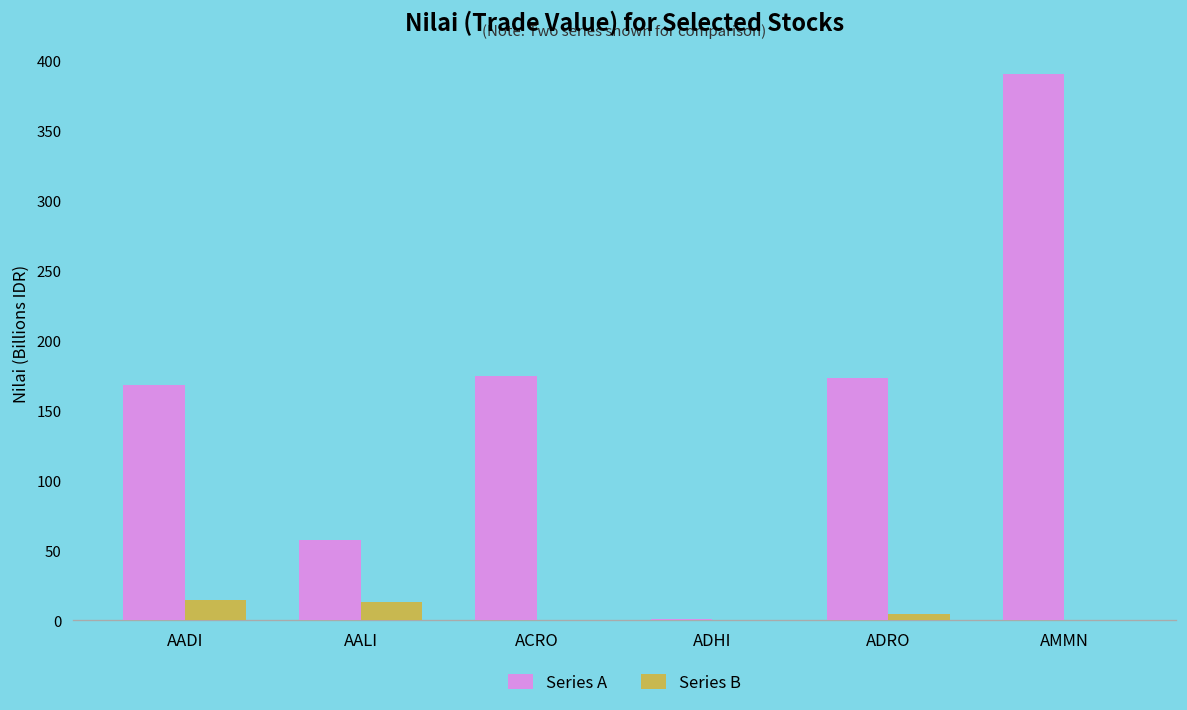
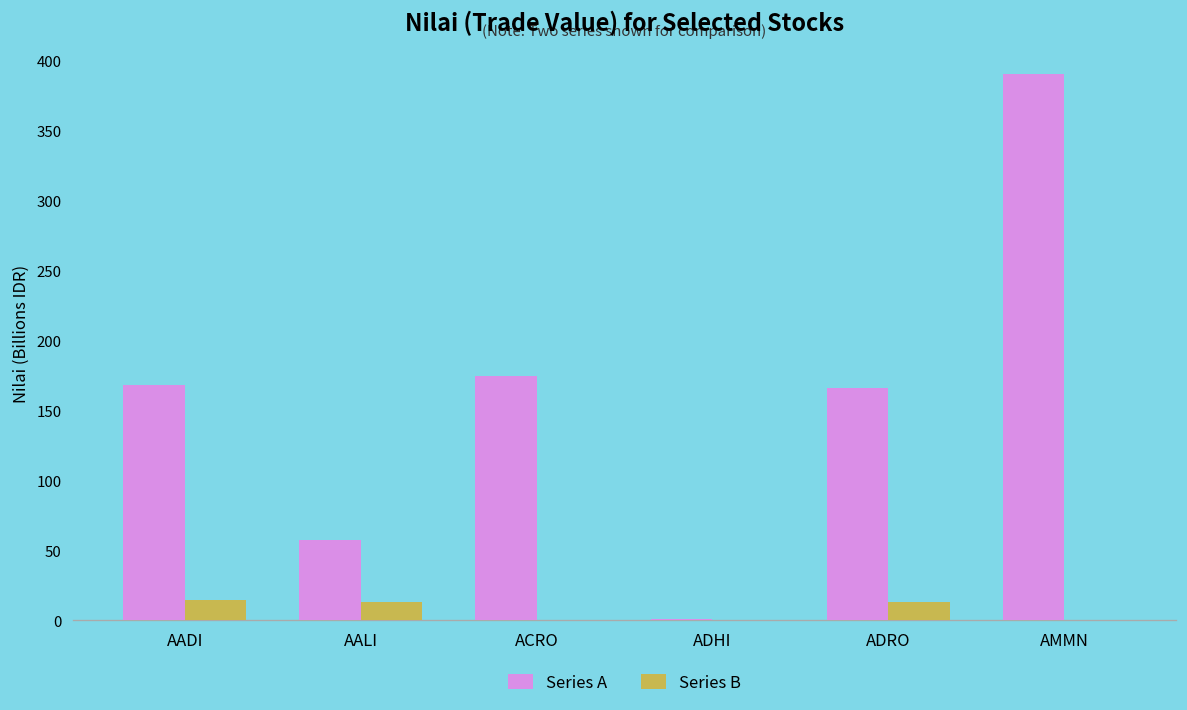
Series A, ADRO: 173 -> 166
Series B, ADRO: 4 -> 13
